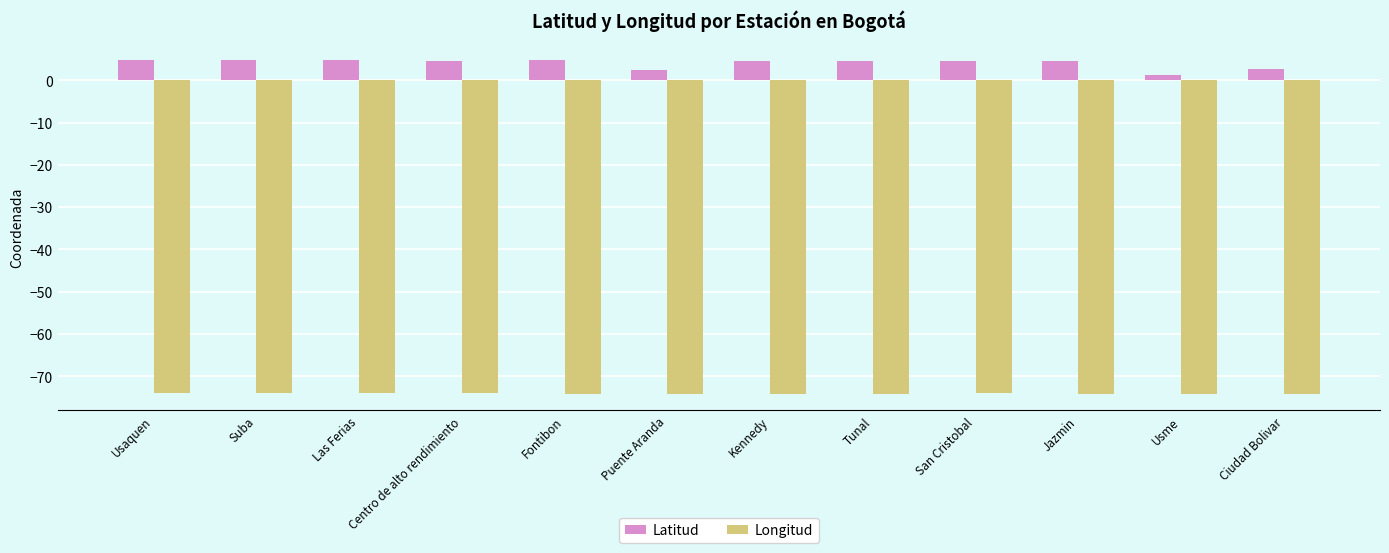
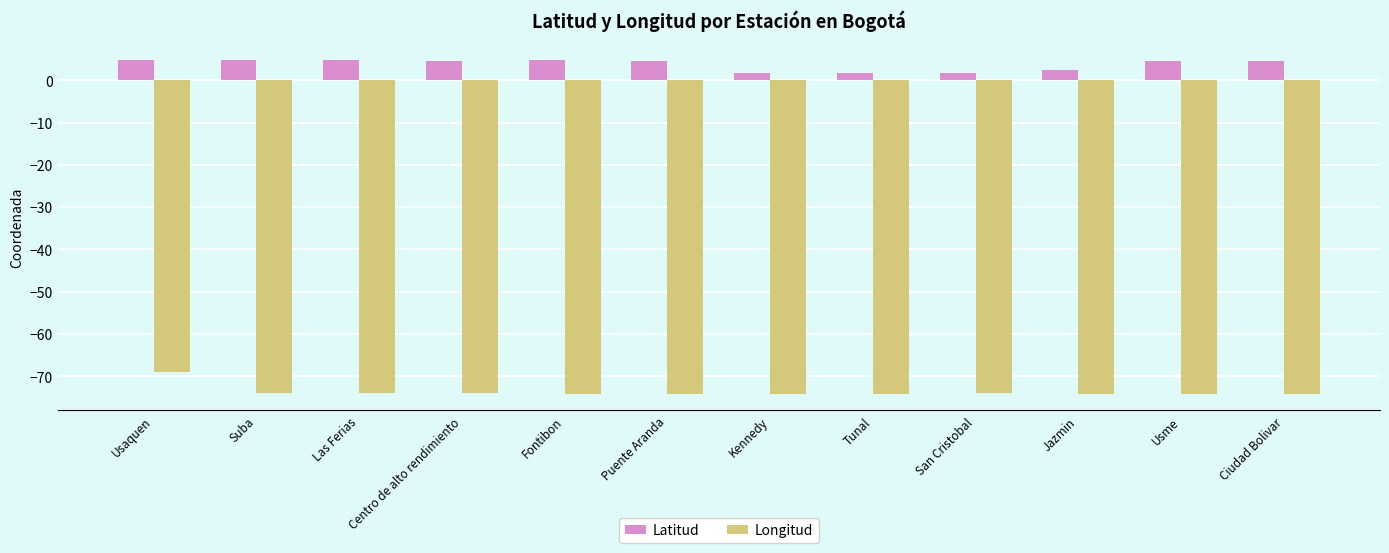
Longitud, Usaquen: -74 -> -69
Latitud, Puente Aranda: 2 -> 5
Latitud, Kennedy: 5 -> 2
Latitud, Tunal: 5 -> 2
Latitud, San Cristobal: 5 -> 2
Latitud, Jazmin: 5 -> 2
Latitud, Usme: 1 -> 5
Latitud, Ciudad Bolivar: 3 -> 5
